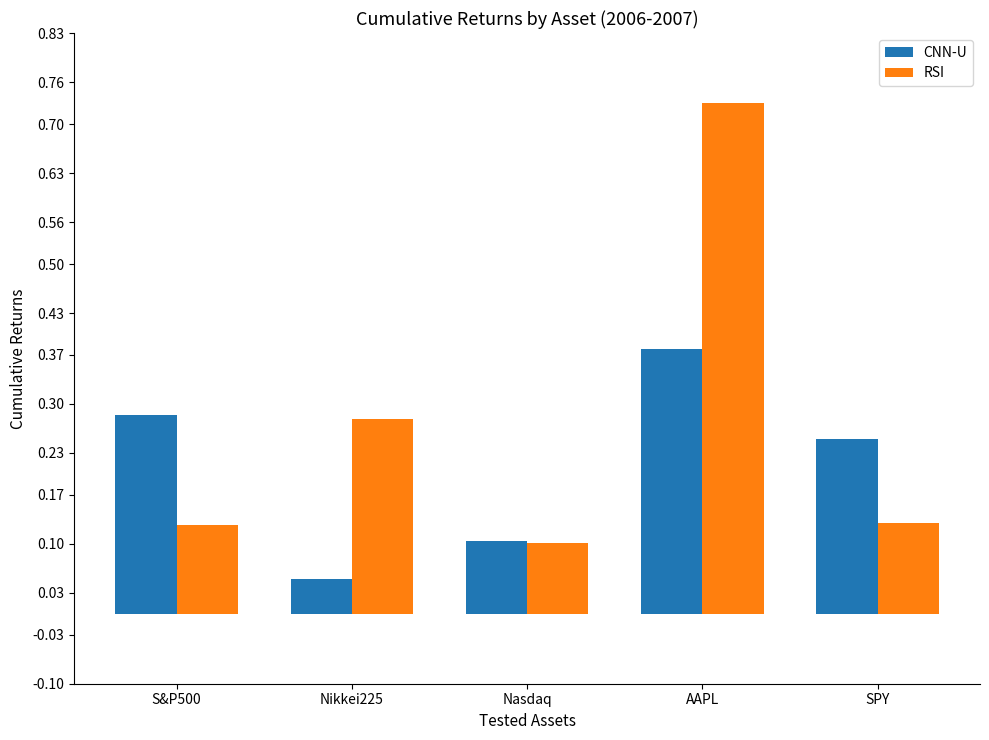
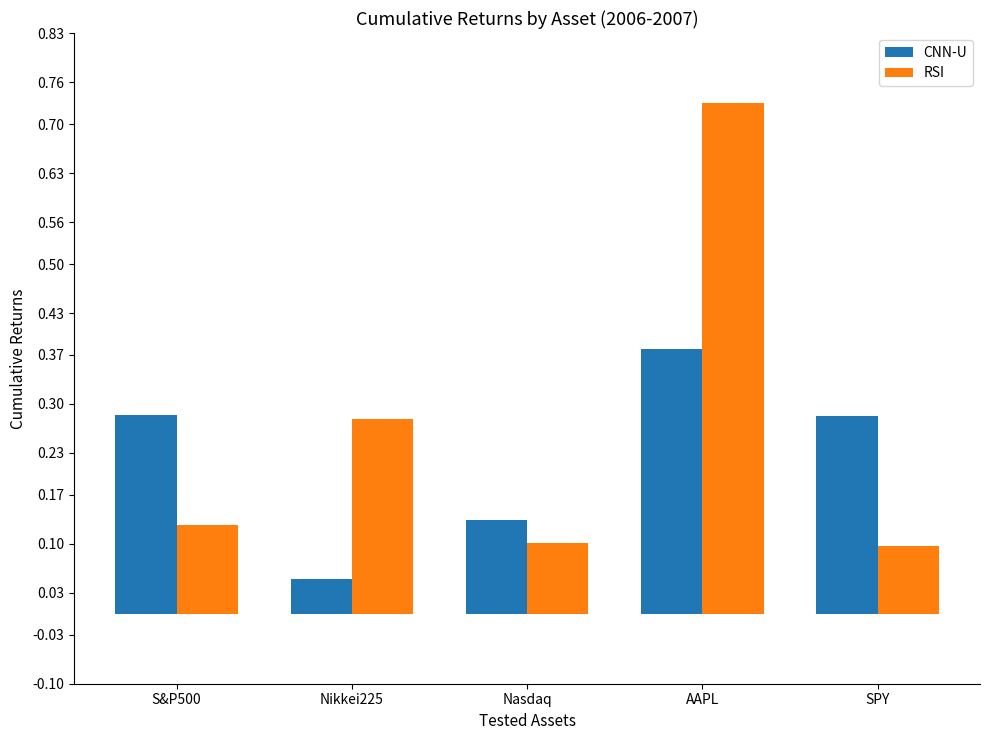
CNN-U, Nasdaq: 0.10 -> 0.13
CNN-U, SPY: 0.25 -> 0.28
RSI, SPY: 0.13 -> 0.10
